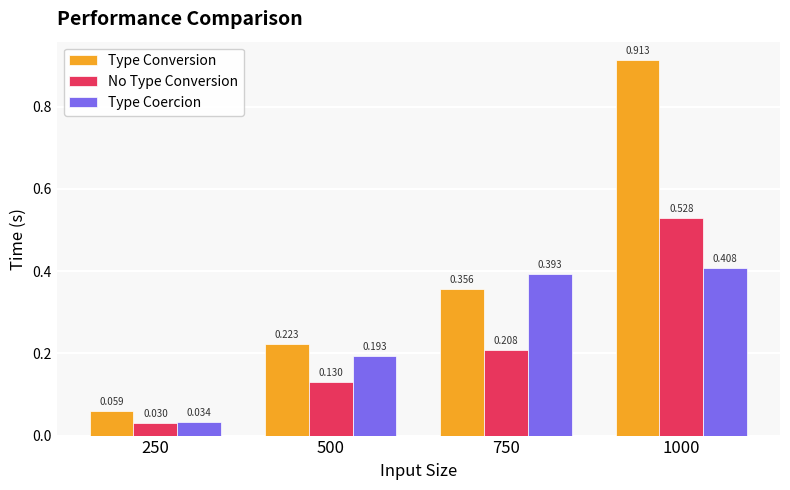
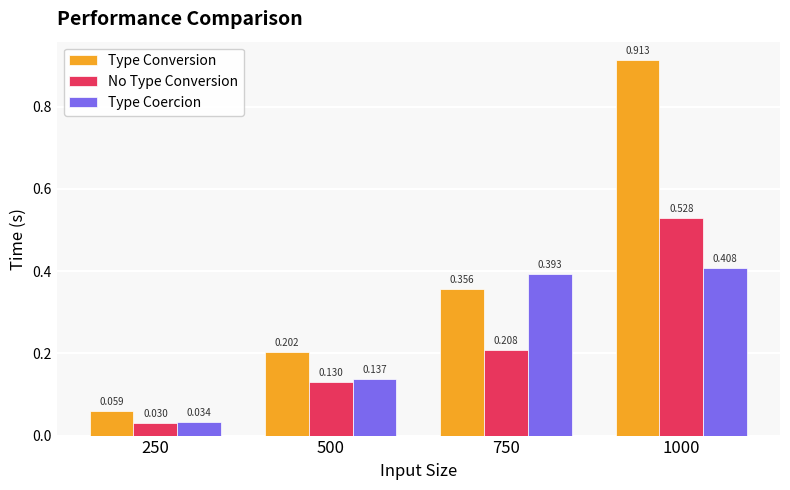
Type Conversion, 500: 0.223 -> 0.202
Type Coercion, 500: 0.193 -> 0.137
